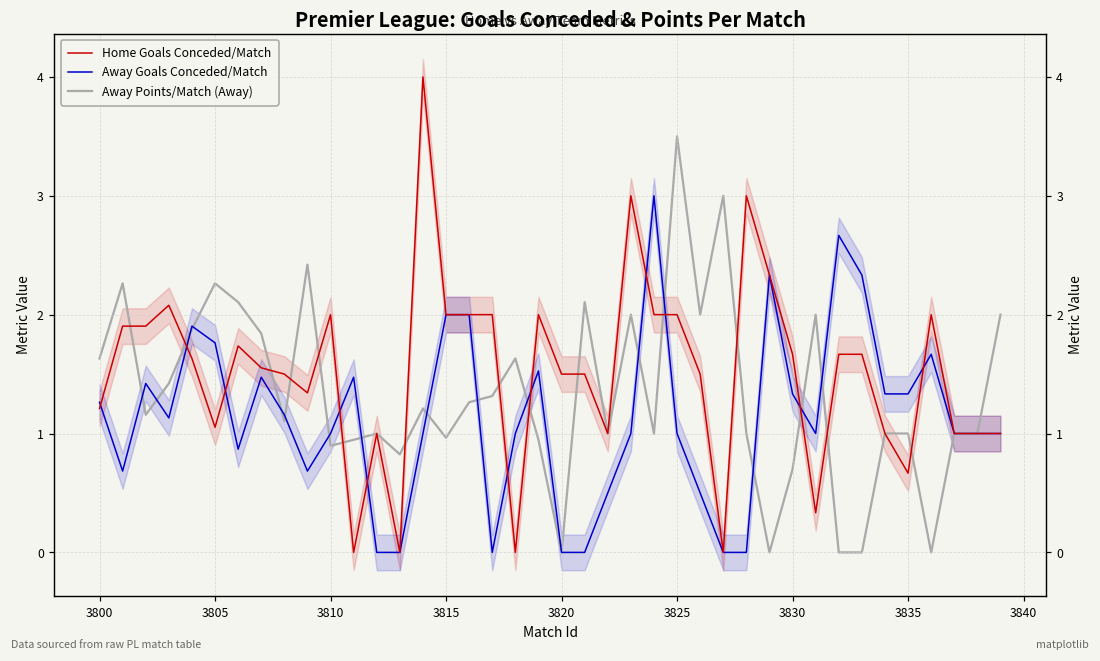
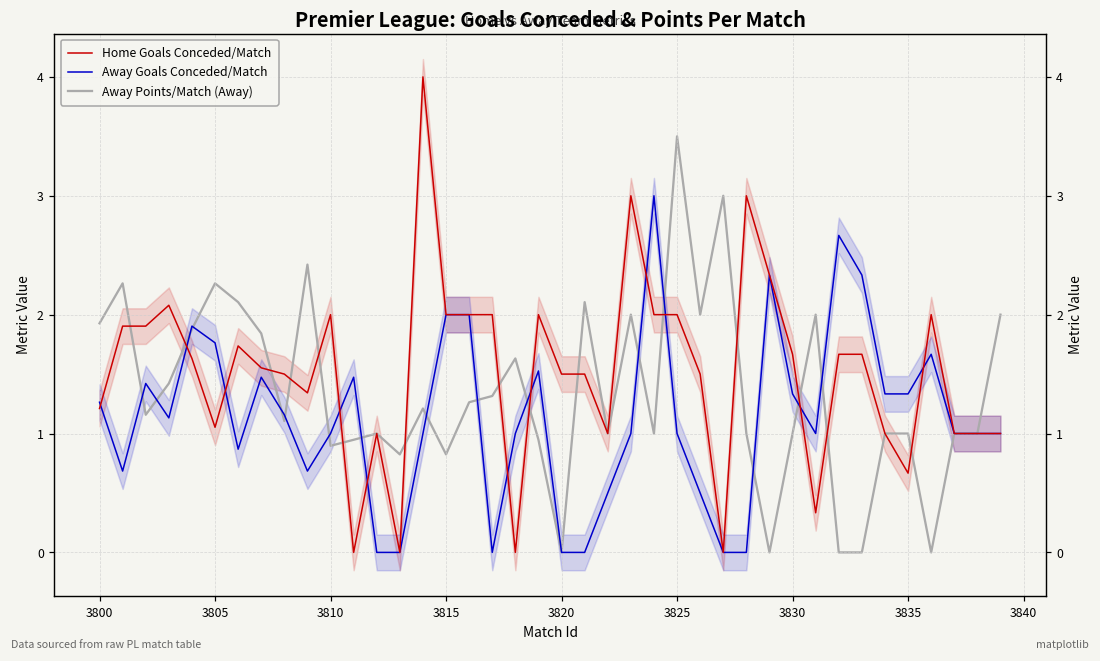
Away Points/Match (Away), 3800: 1.63 -> 1.93
Away Points/Match (Away), 3815: 0.96 -> 0.82
Away Points/Match (Away), 3830: 0.7 -> 1.0
